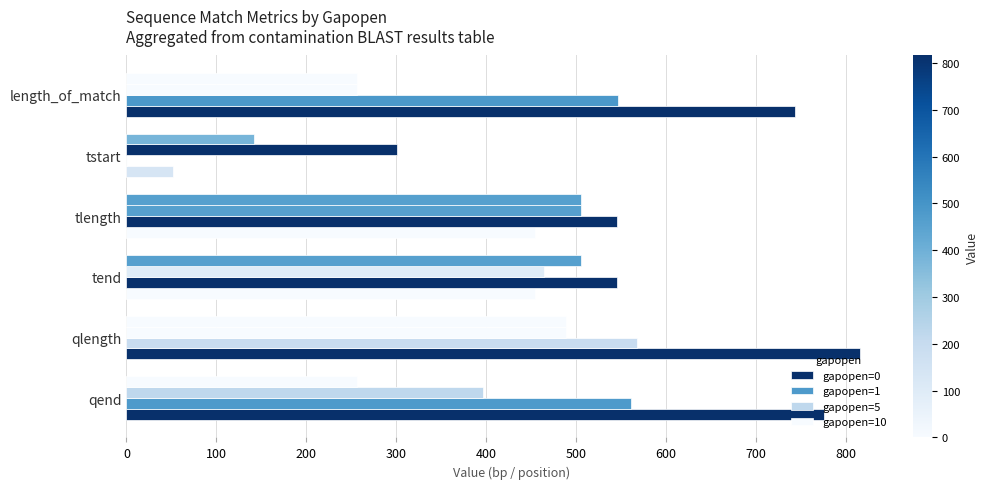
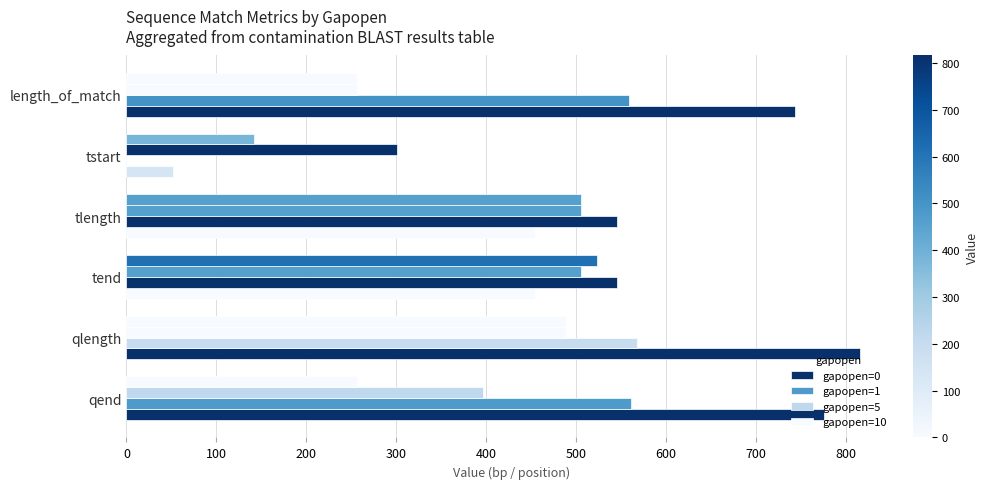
gapopen=1, length_of_match: 550 -> 560
gapopen=10, tend: 510 -> 520
gapopen=5, tend: 470 -> 510
